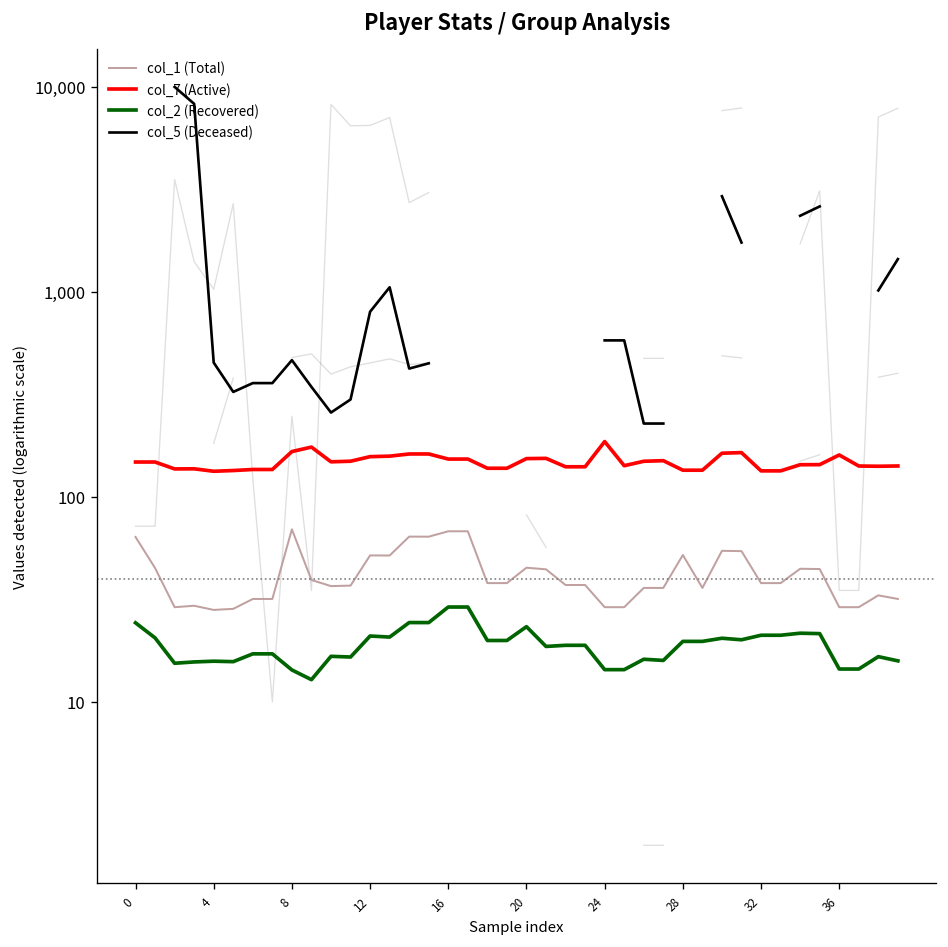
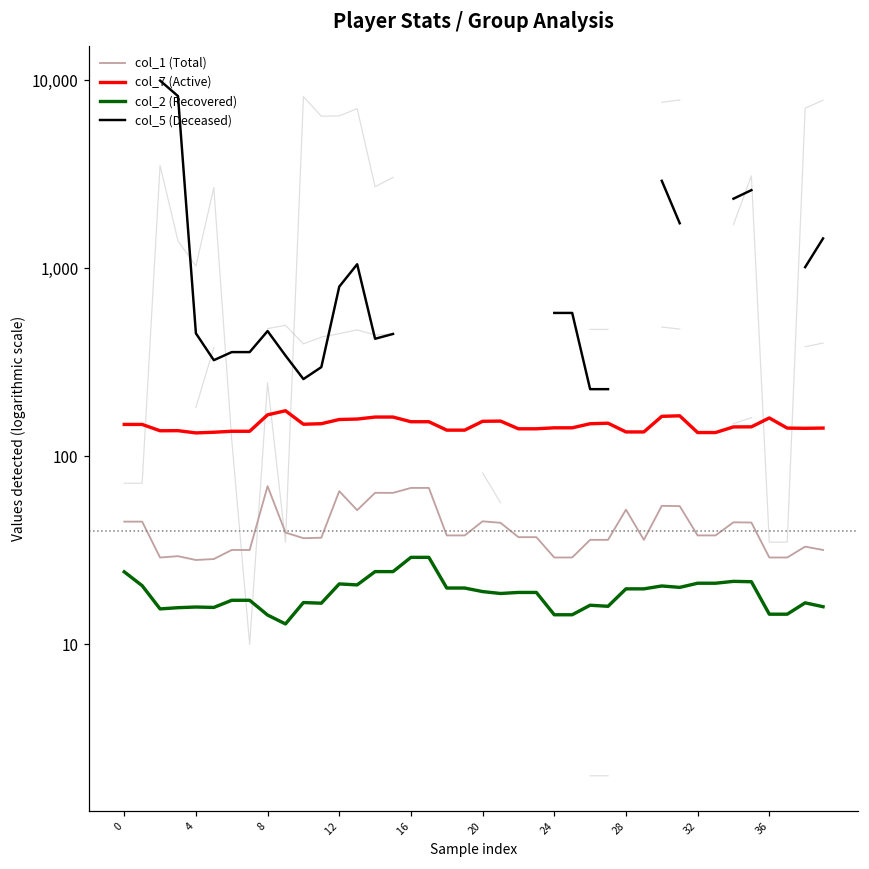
col_1 (Total), 0: 64 -> 45
col_1 (Total), 12: 52 -> 65
col_2 (Recovered), 20: 23 -> 19
col_7 (Active), 24: 190 -> 140
